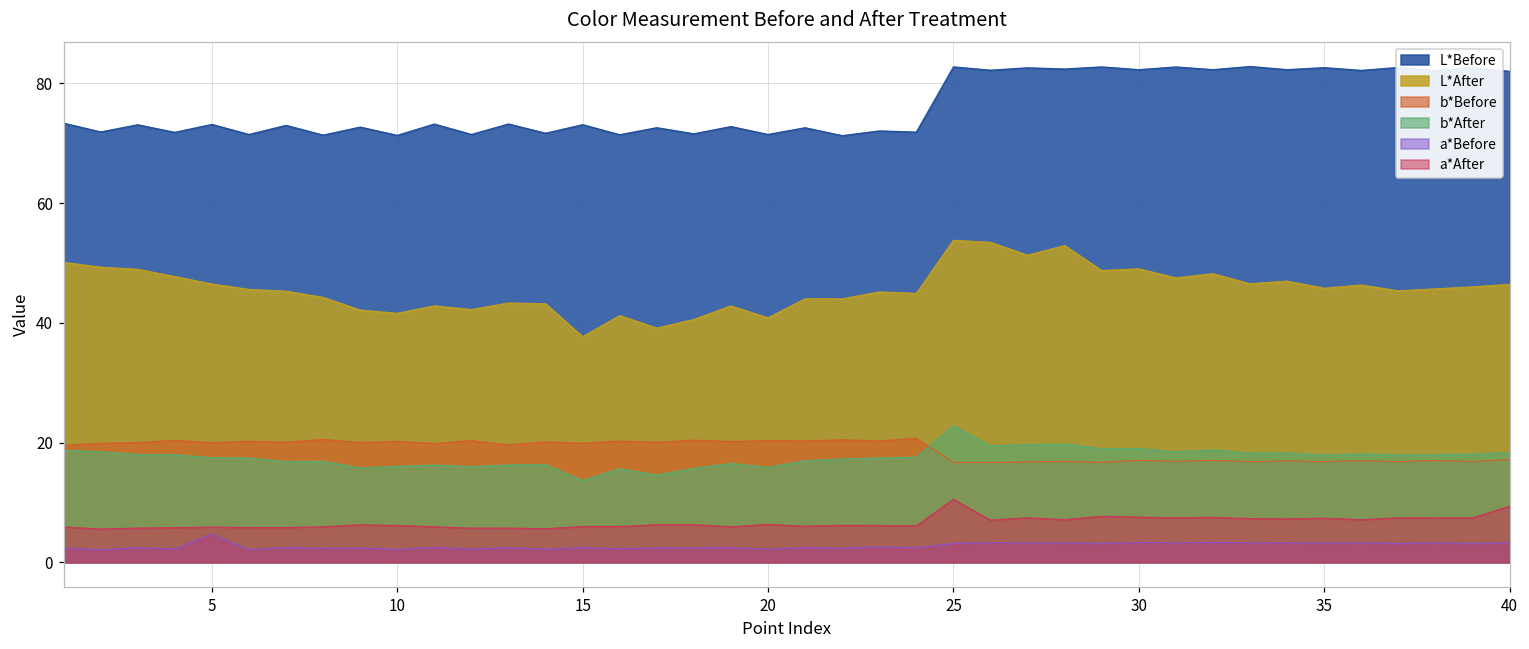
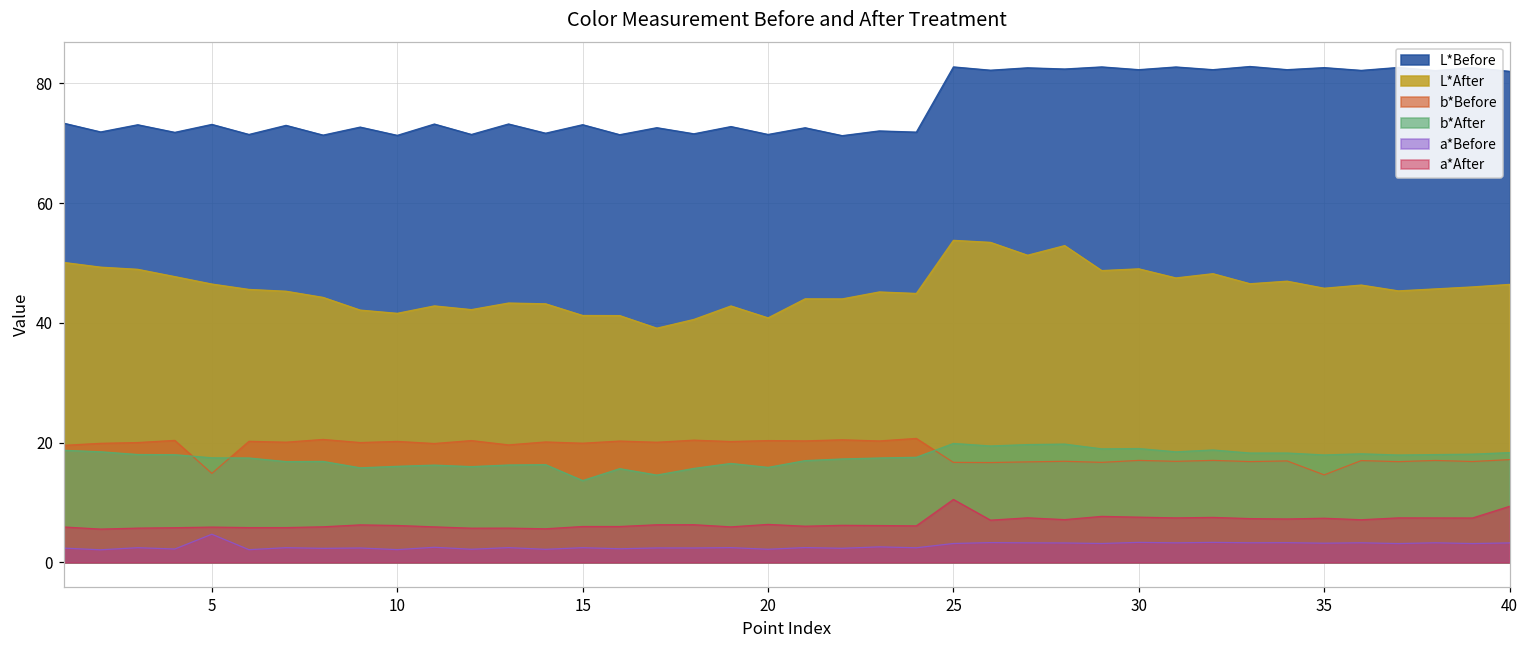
b*Before, 5: 20 -> 15
L*After, 15: 38 -> 41
b*After, 25: 23 -> 20
b*Before, 35: 17 -> 15
